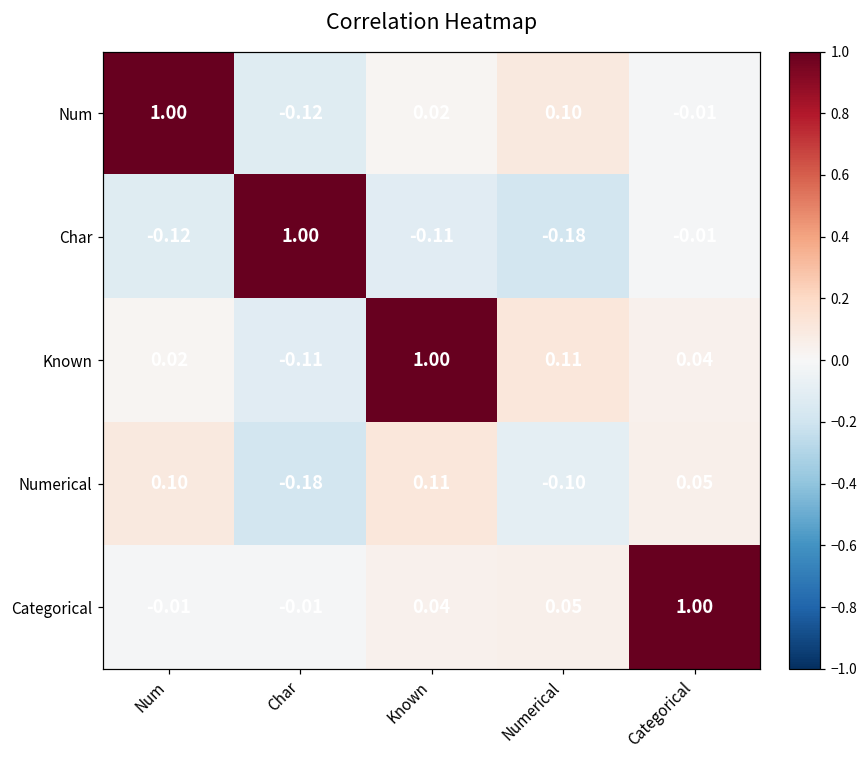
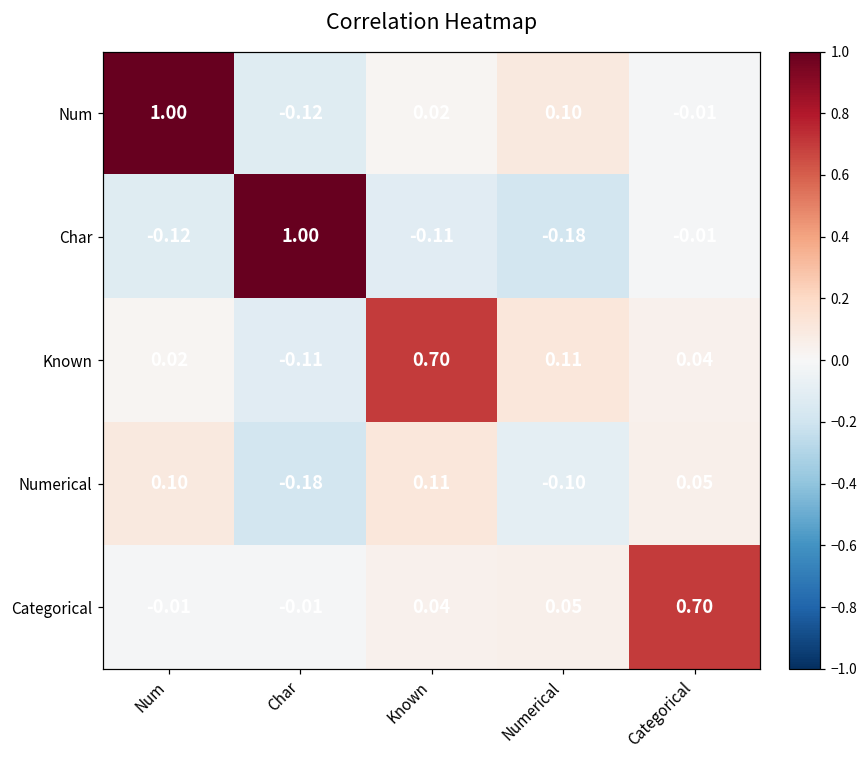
Known, Known: 1.00 -> 0.70
Categorical, Categorical: 1.00 -> 0.70
